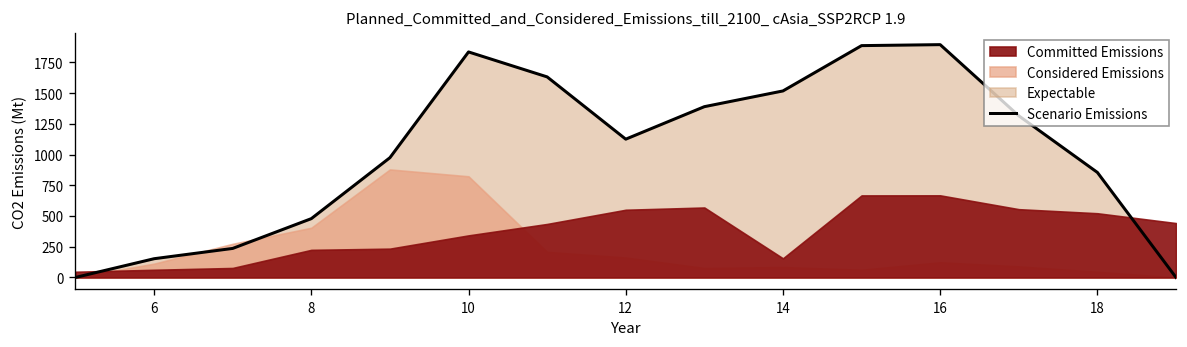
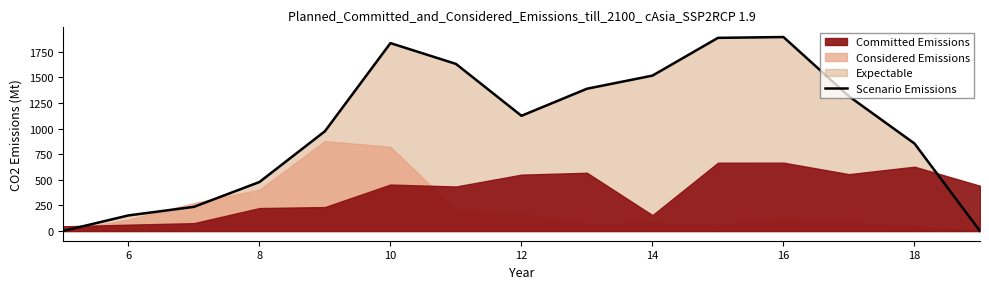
Committed Emissions, 10: 340 -> 450
Committed Emissions, 18: 520 -> 630
